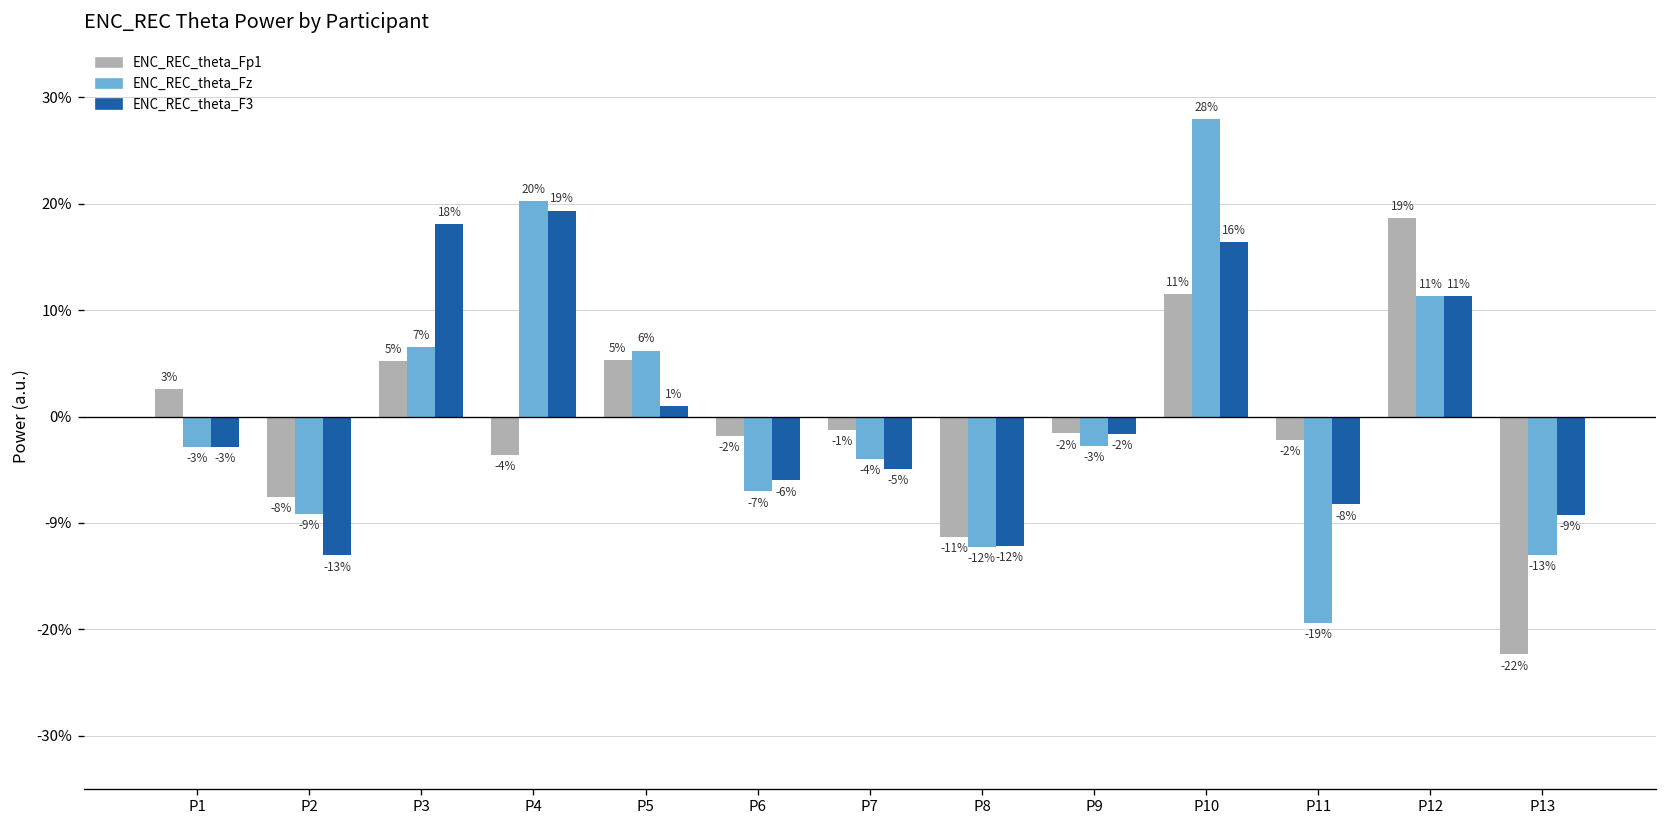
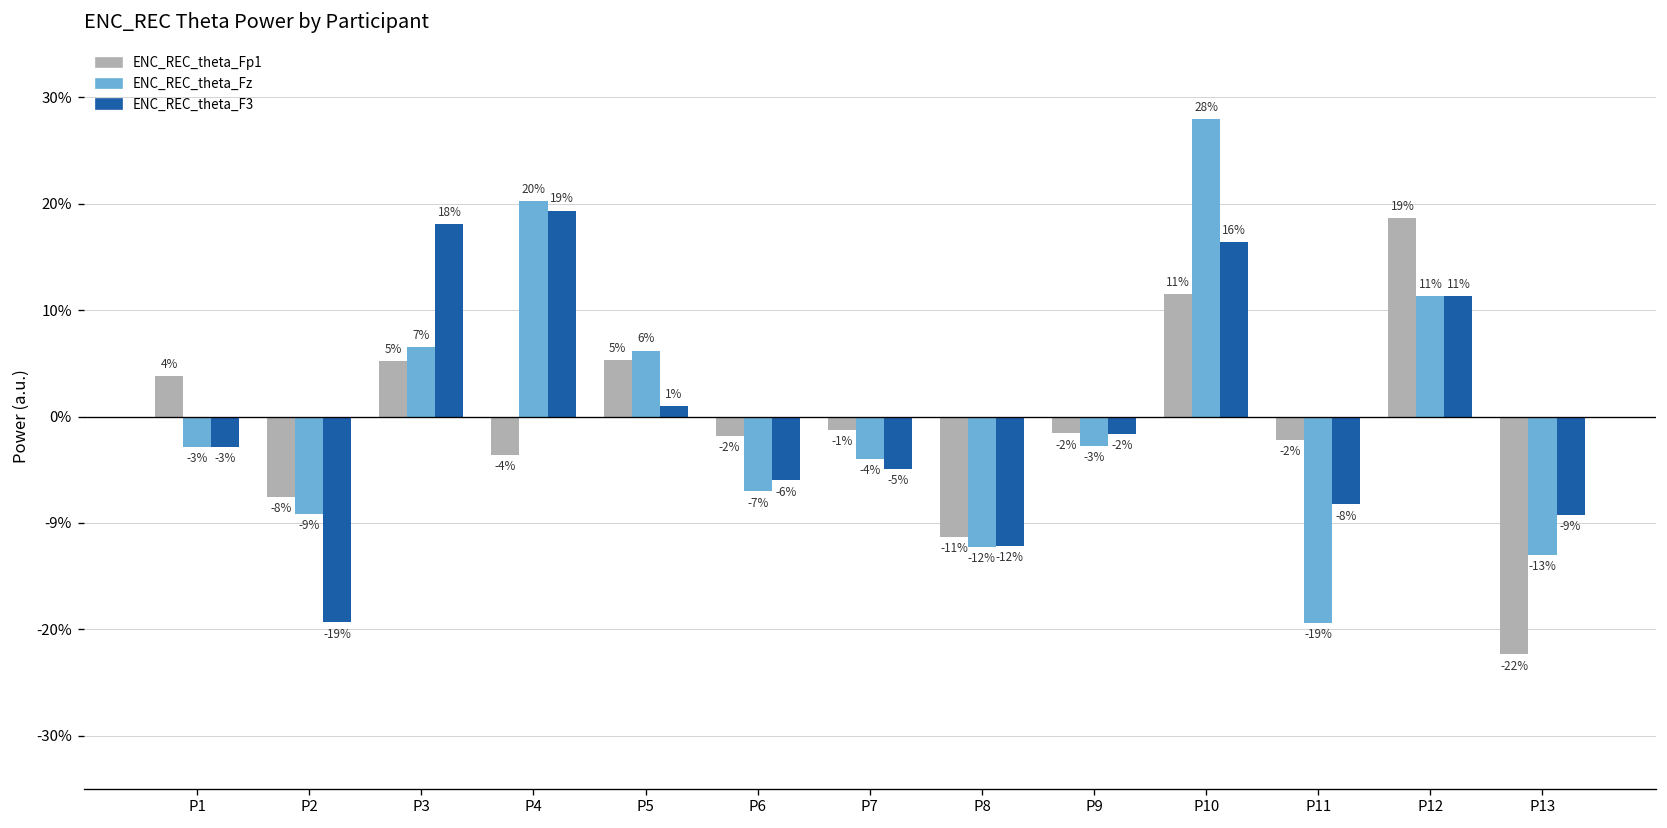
ENC_REC_theta_Fp1, P1: 3% -> 4%
ENC_REC_theta_F3, P2: -13% -> -19%
